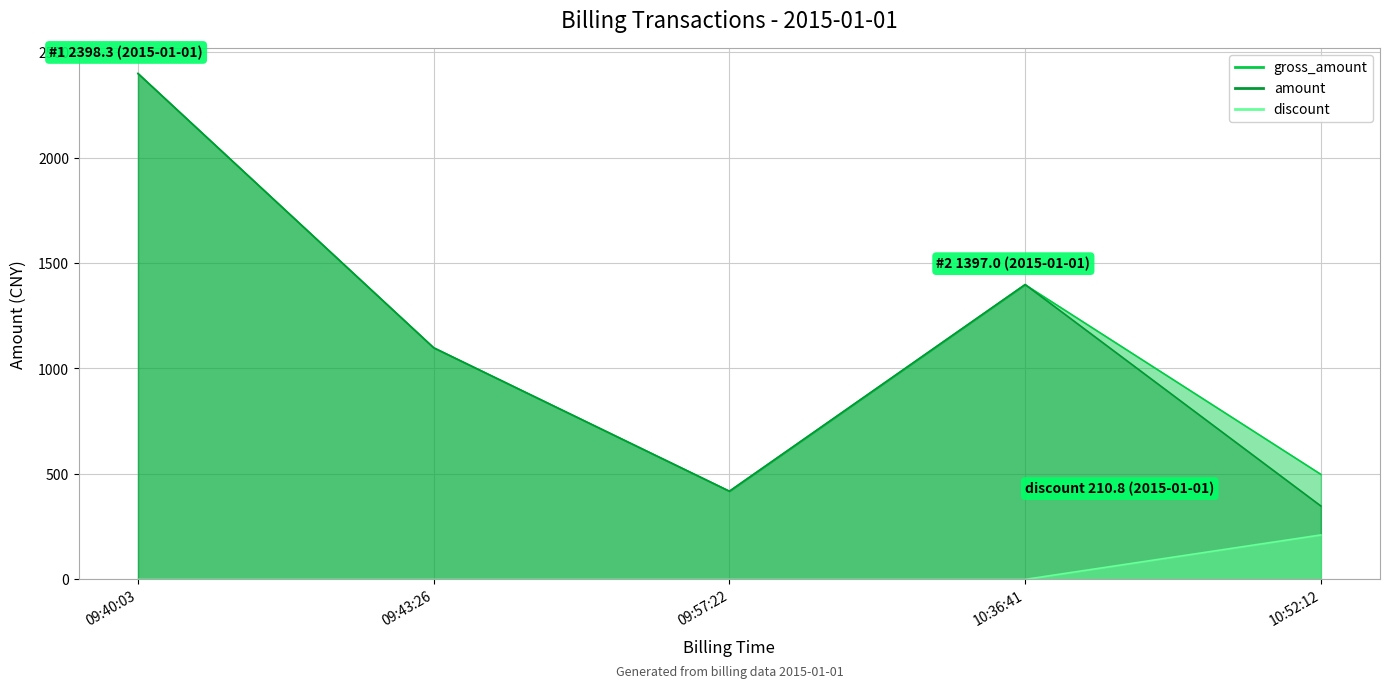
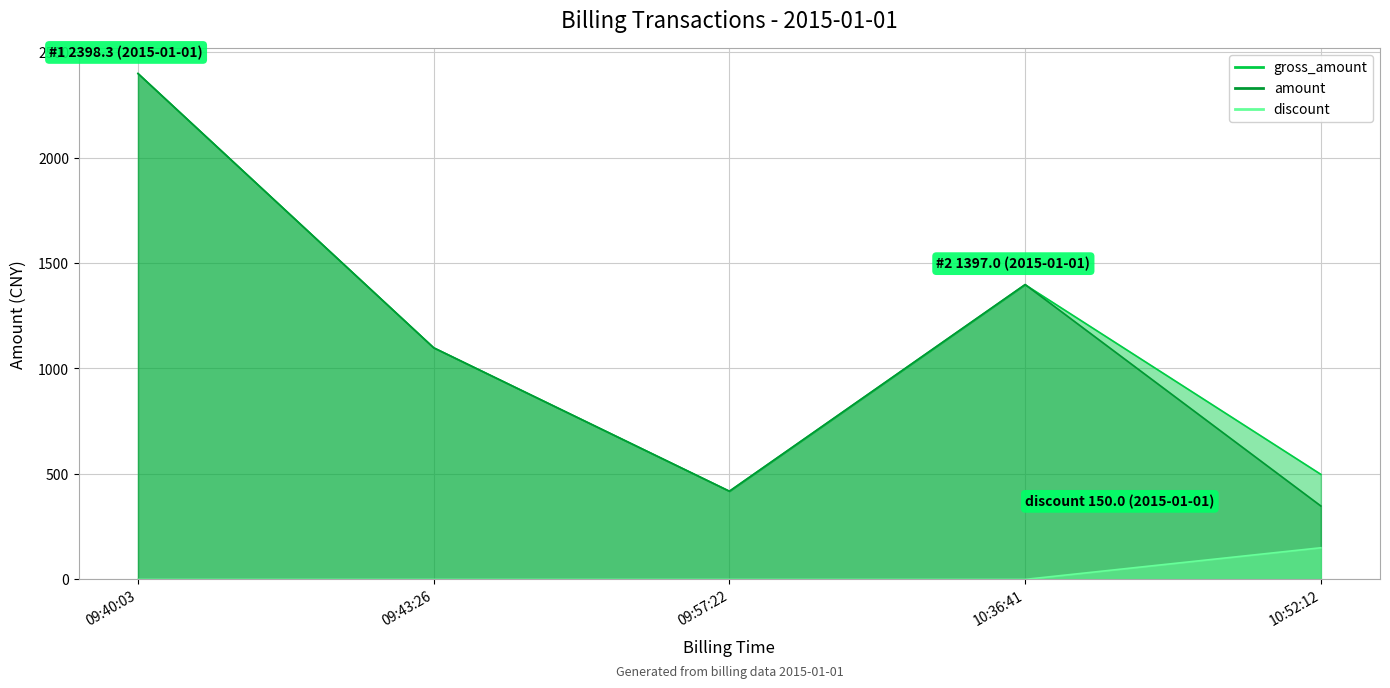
discount, 10:52:12: 210.8 -> 150.0
